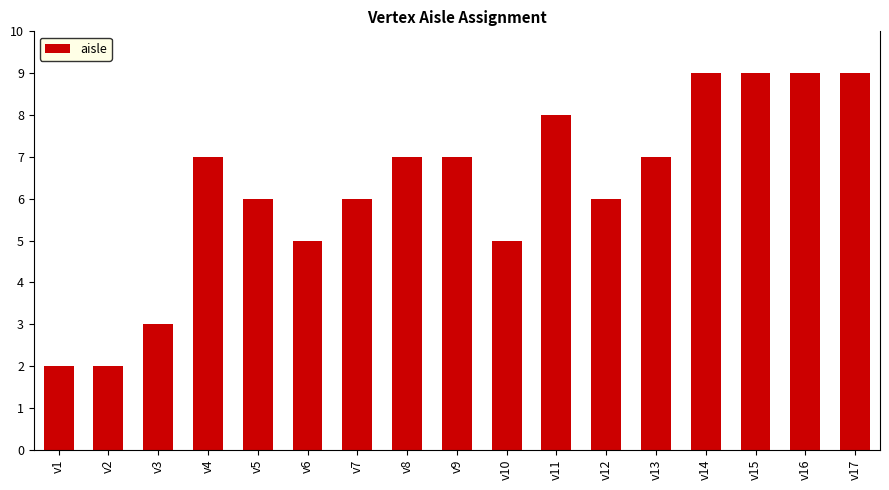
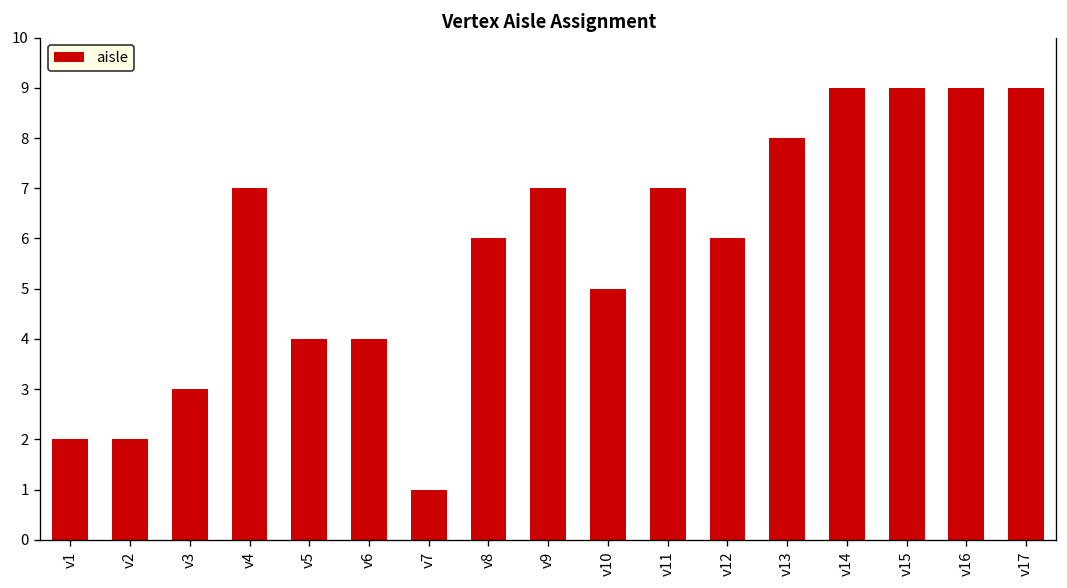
v5: 6 -> 4
v6: 5 -> 4
v7: 6 -> 1
v8: 7 -> 6
v11: 8 -> 7
v13: 7 -> 8
